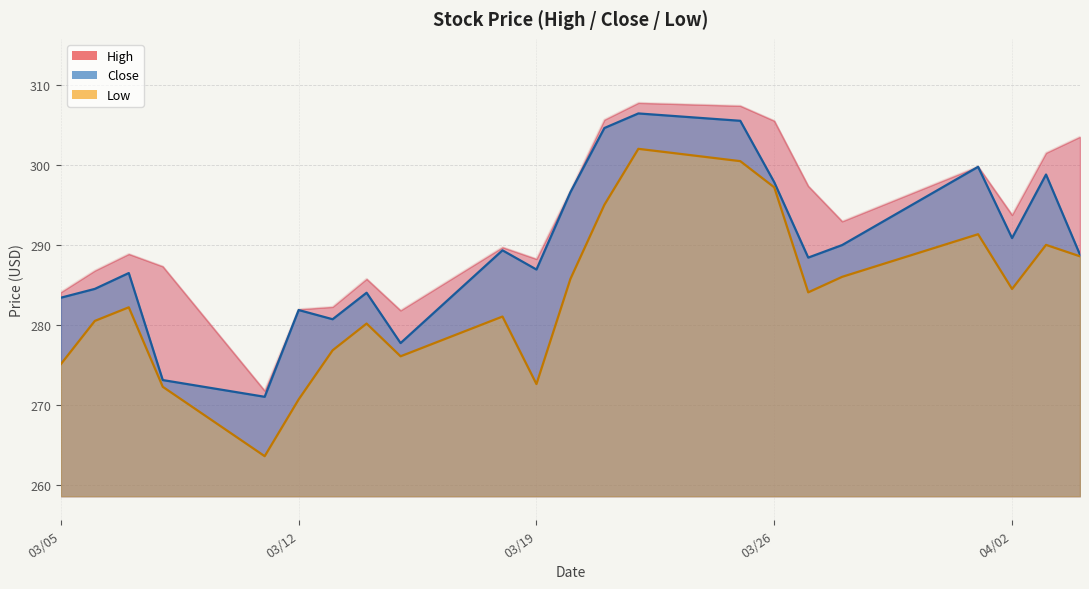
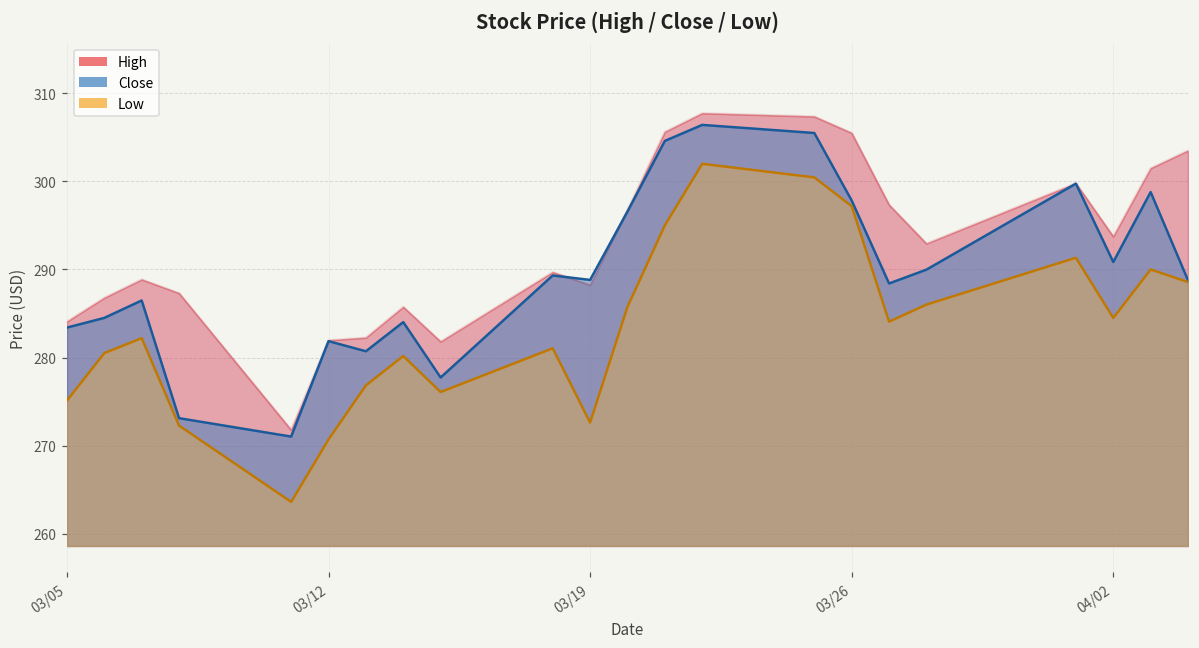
Close, 03/19: 287 -> 289
